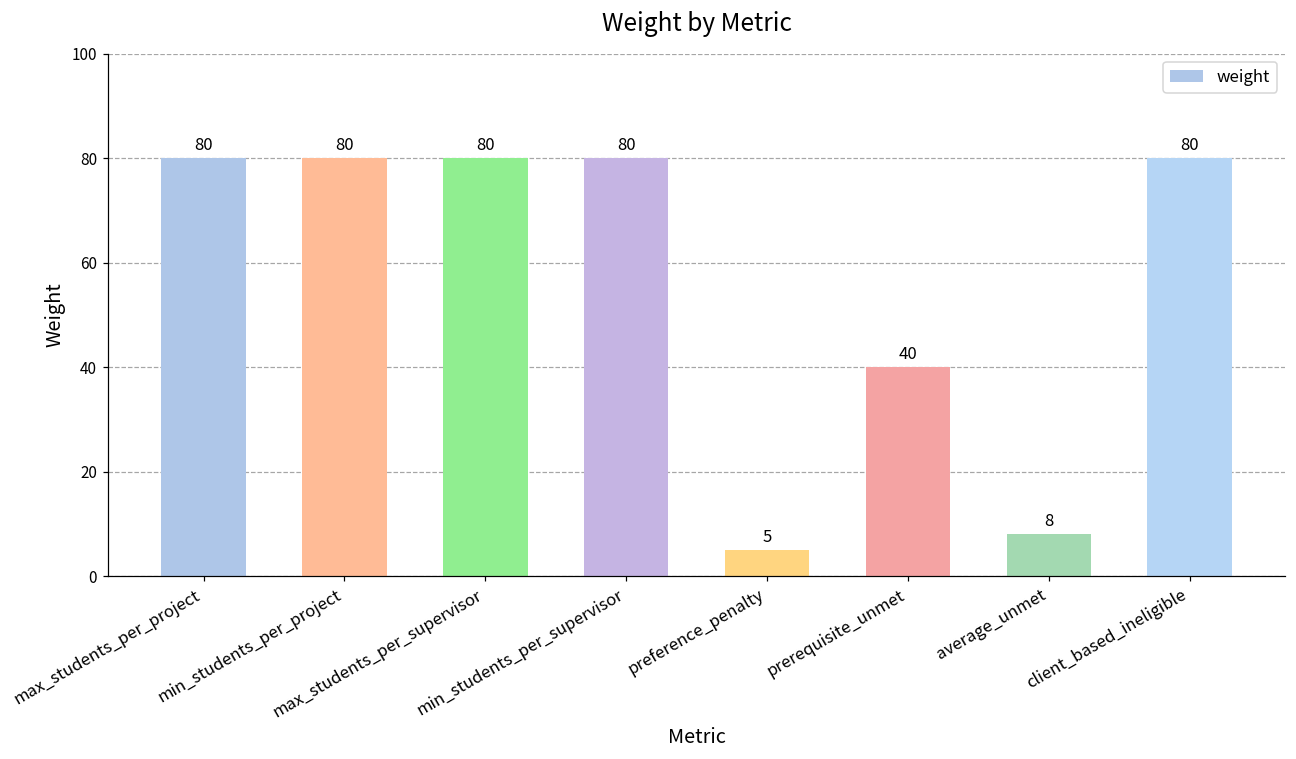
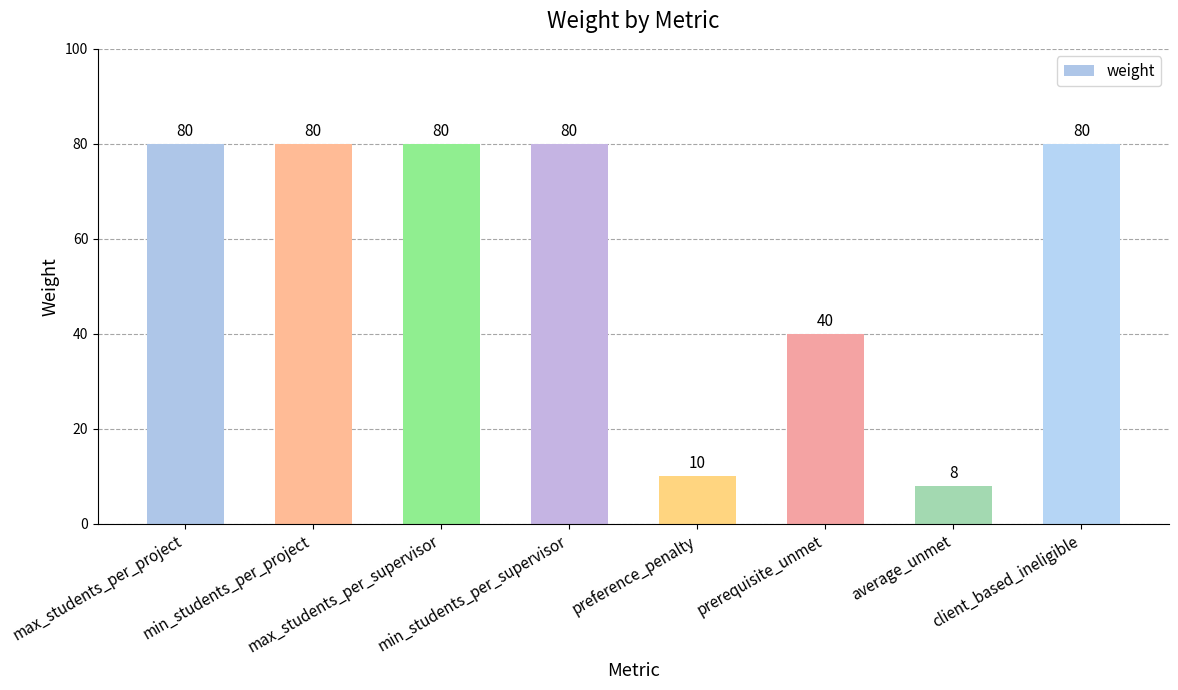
preference_penalty: 5 -> 10
